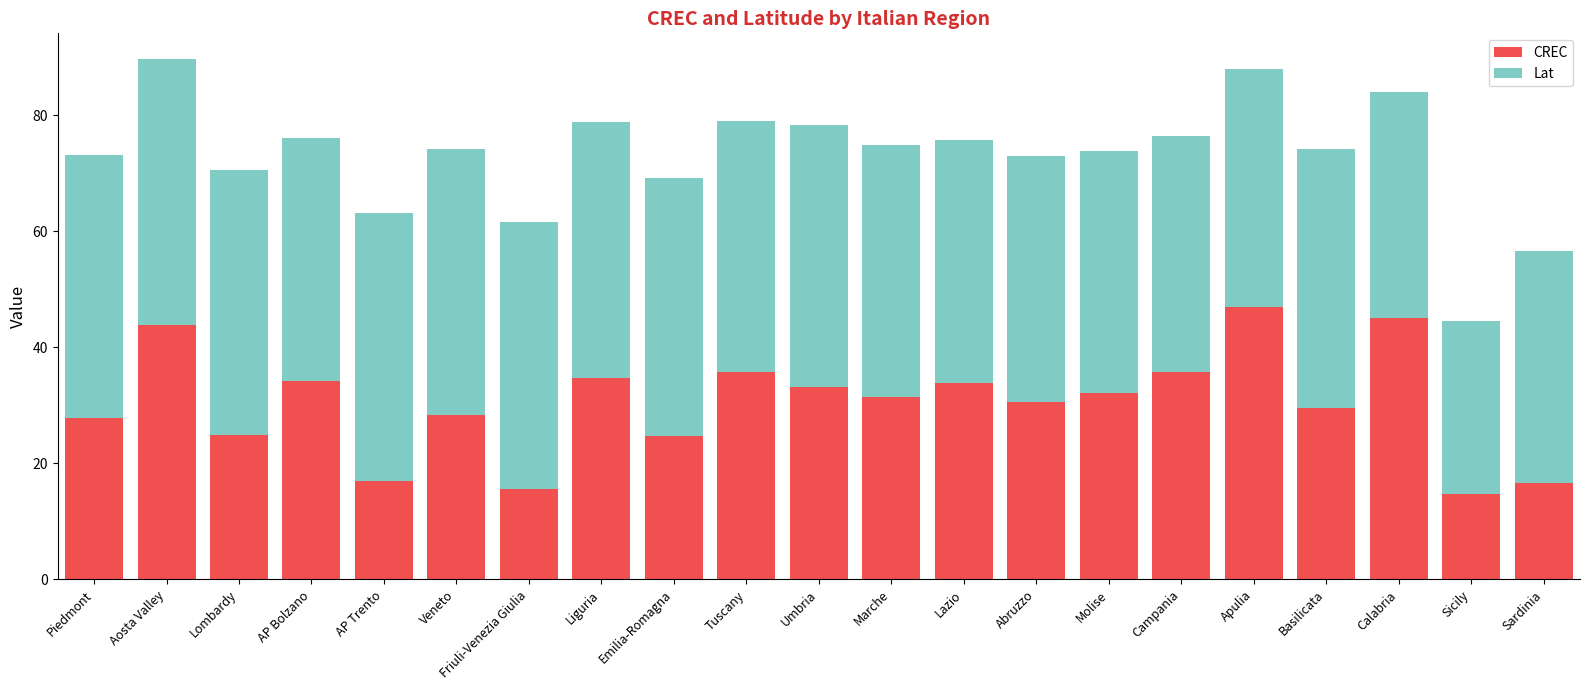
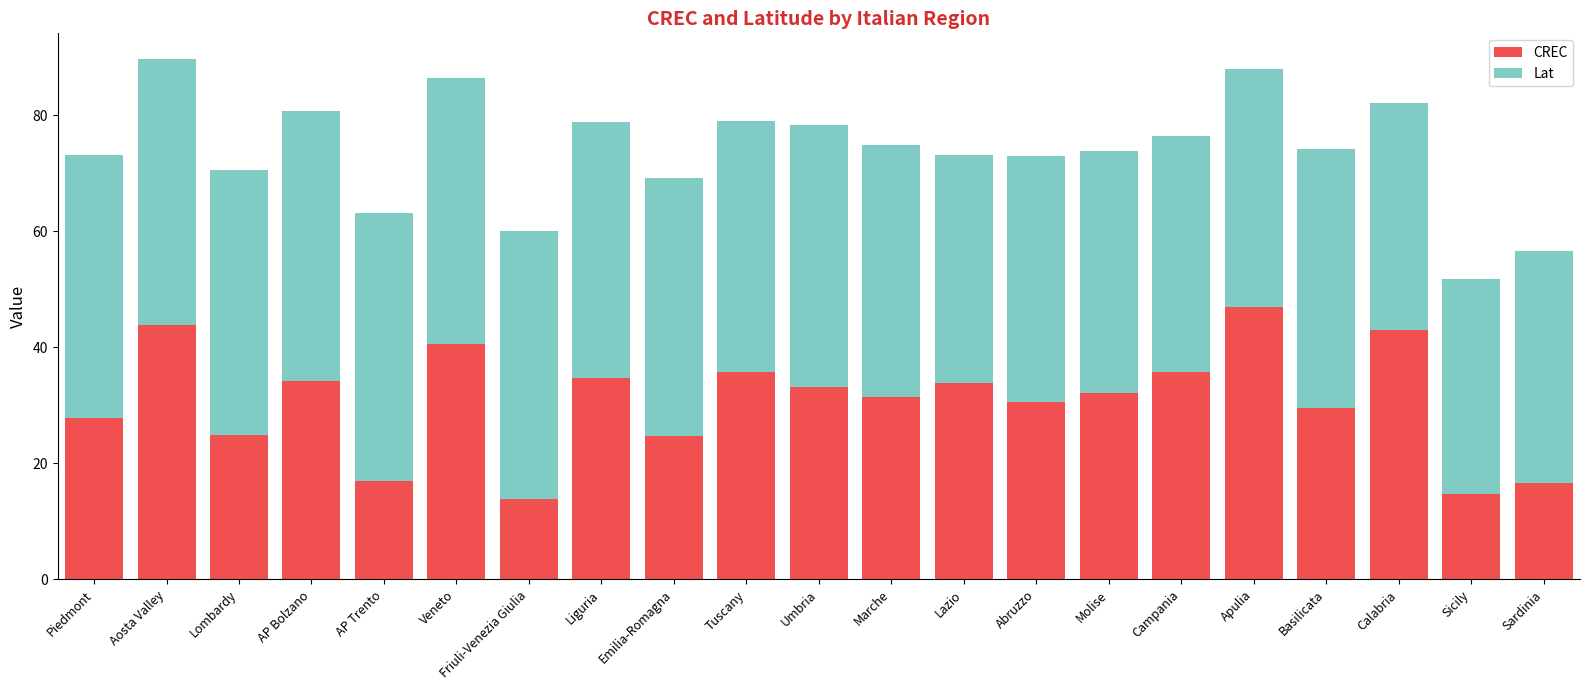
Lat, AP Bolzano: 42 -> 46
CREC, Veneto: 28 -> 41
CREC, Friuli-Venezia Giulia: 16 -> 14
Lat, Lazio: 42 -> 39
CREC, Calabria: 45 -> 43
Lat, Sicily: 30 -> 37
